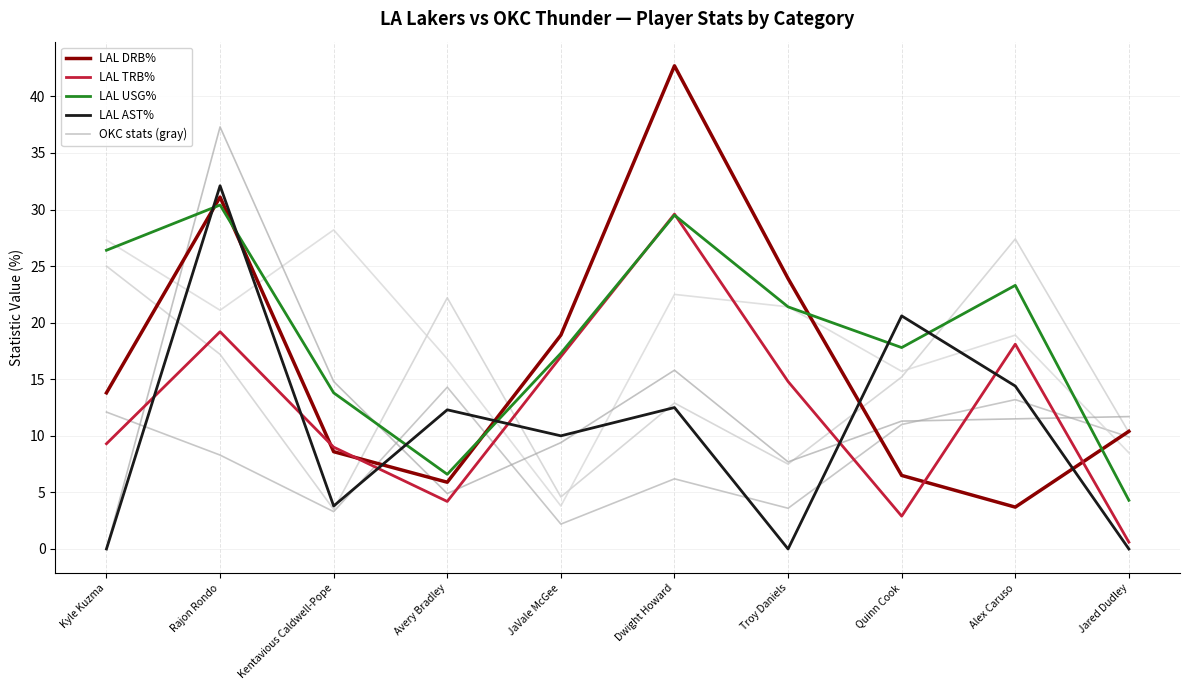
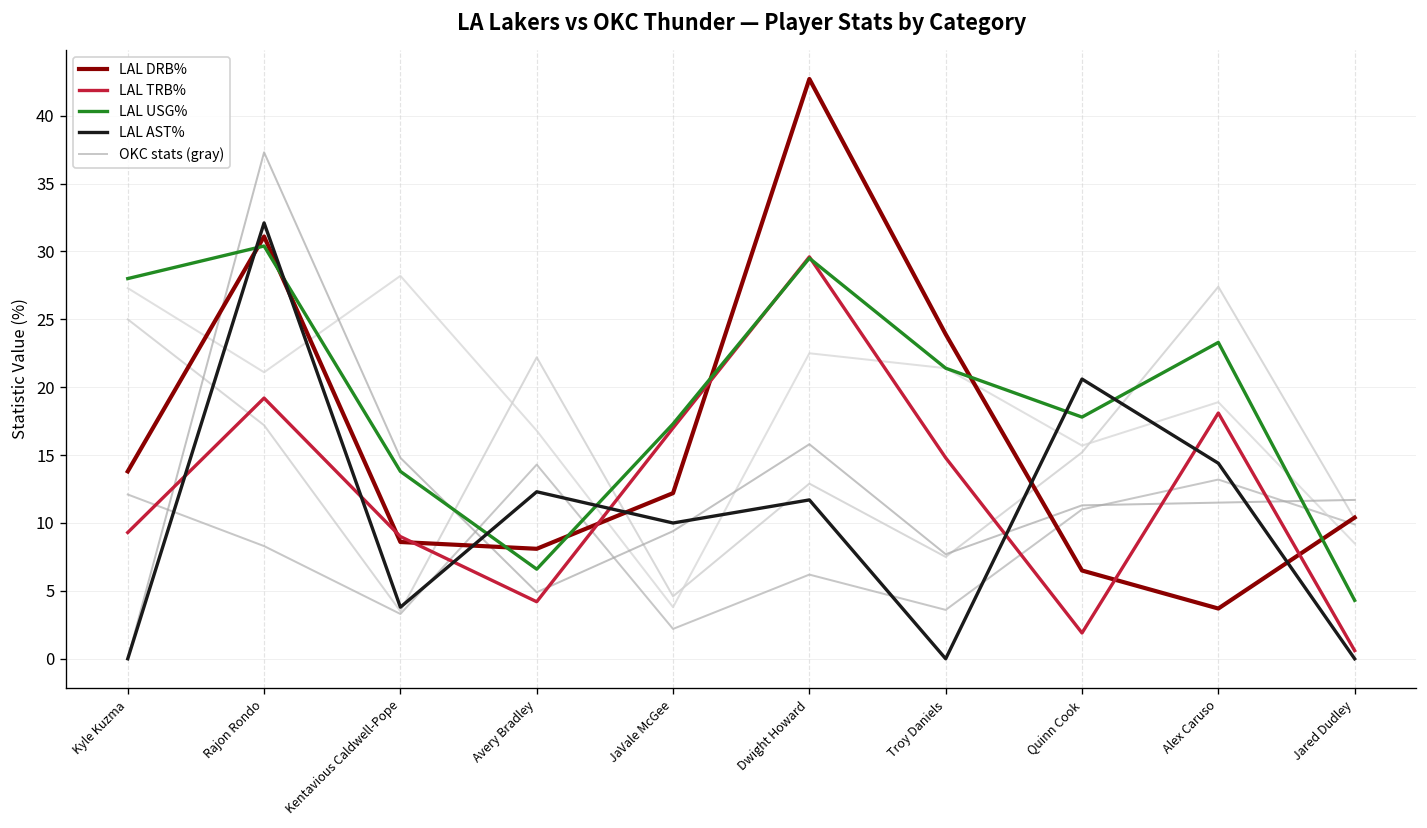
LAL USG%, Kyle Kuzma: 26.4 -> 28.0
LAL DRB%, Avery Bradley: 5.9 -> 8.1
LAL DRB%, JaVale McGee: 18.9 -> 12.2
LAL AST%, Dwight Howard: 12.5 -> 11.7
LAL TRB%, Quinn Cook: 2.9 -> 1.9
